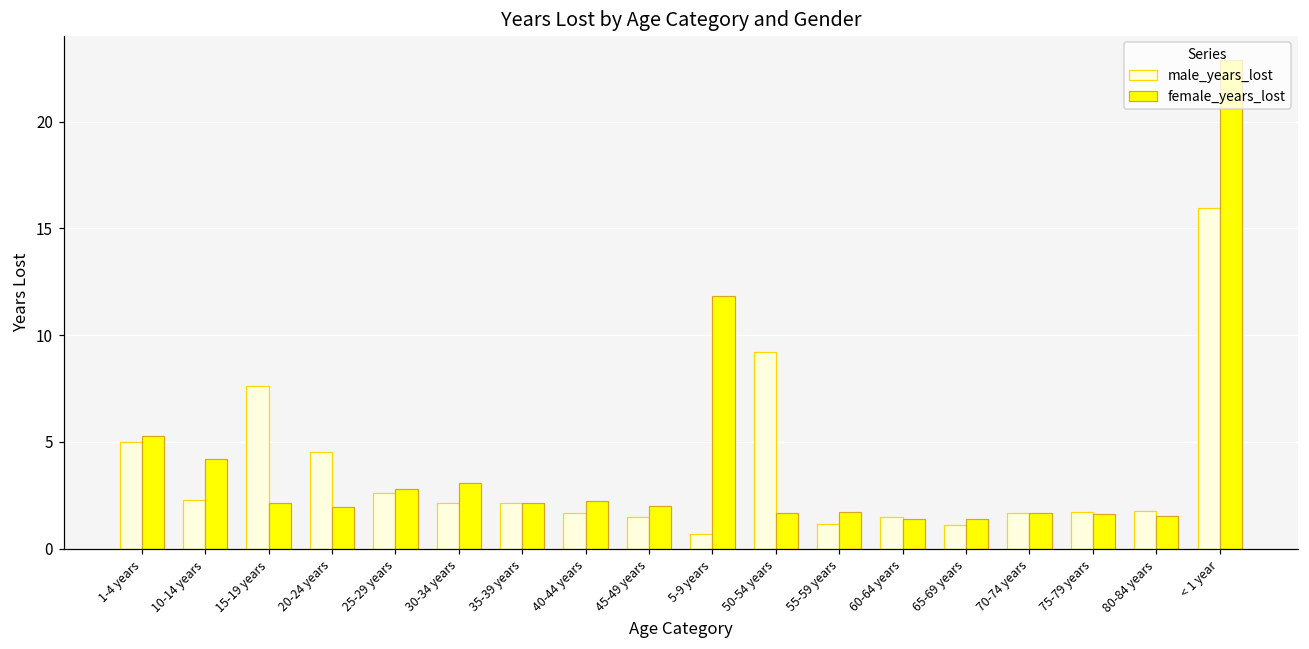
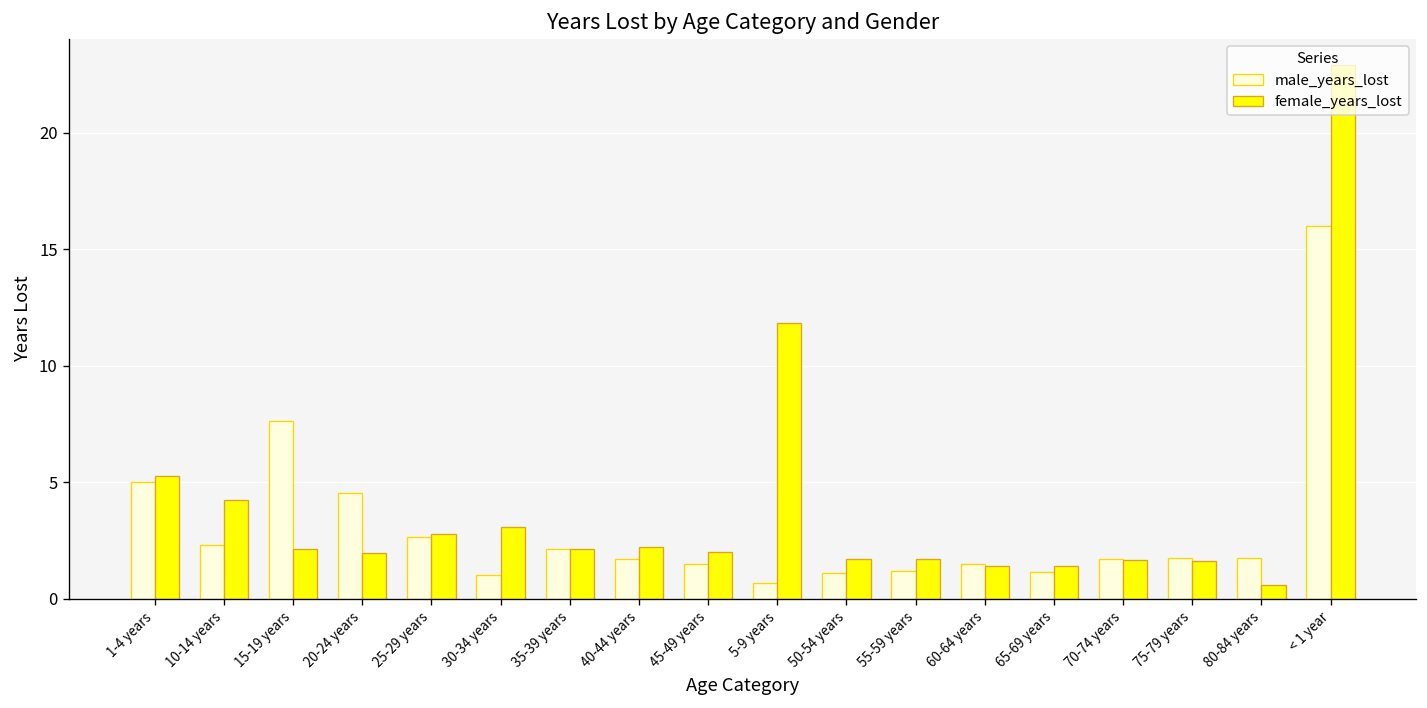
male_years_lost, 30-34 years: 2.2 -> 1.0
male_years_lost, 50-54 years: 9.2 -> 1.1
female_years_lost, 80-84 years: 1.5 -> 0.6
